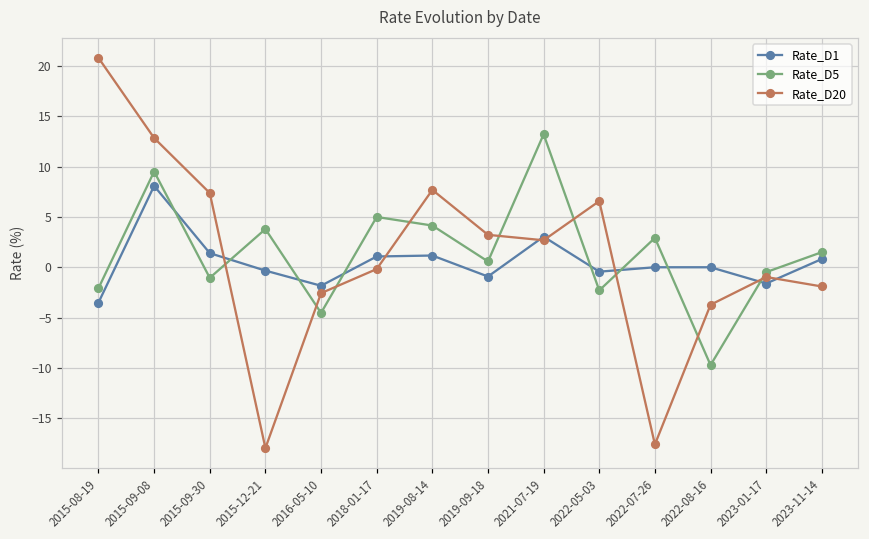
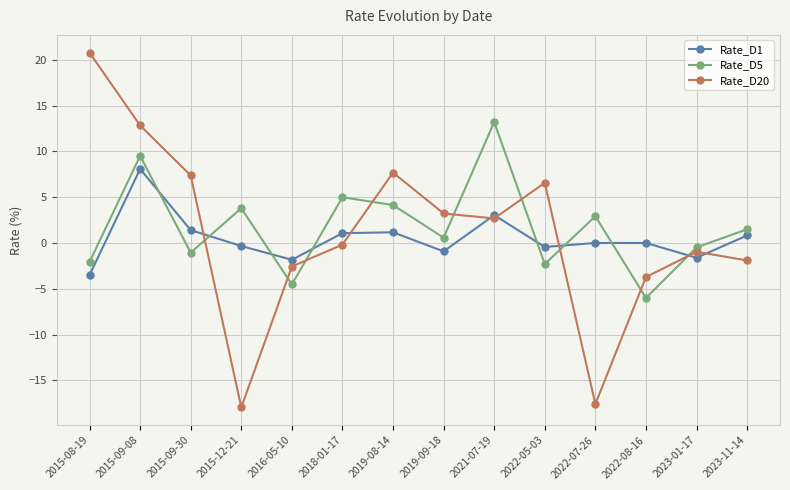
Rate_D5, 2022-08-16: -10 -> -6
